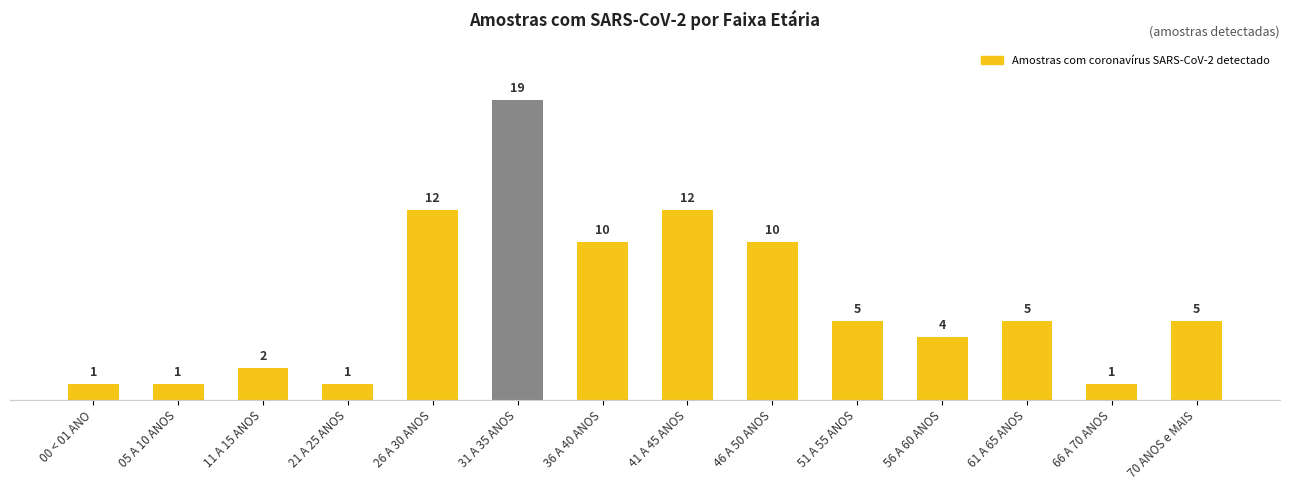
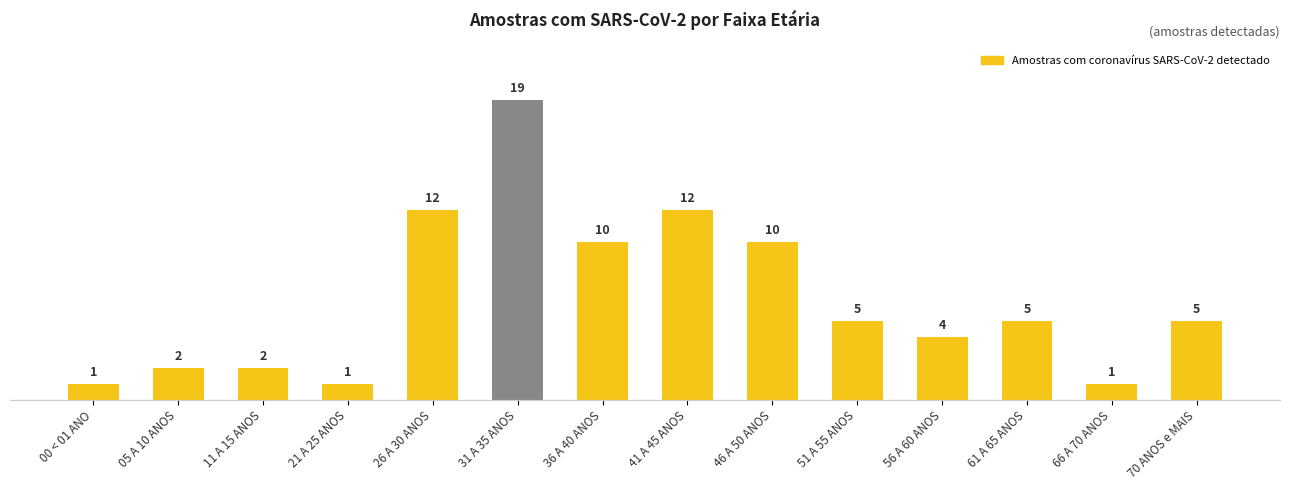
05 A 10 ANOS: 1 -> 2
